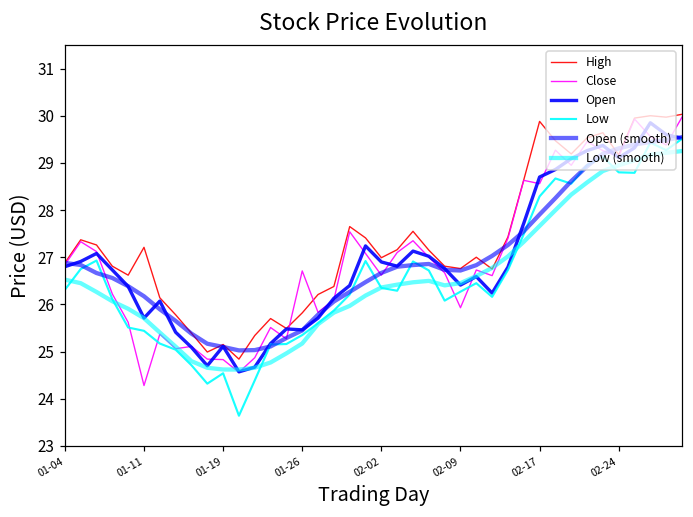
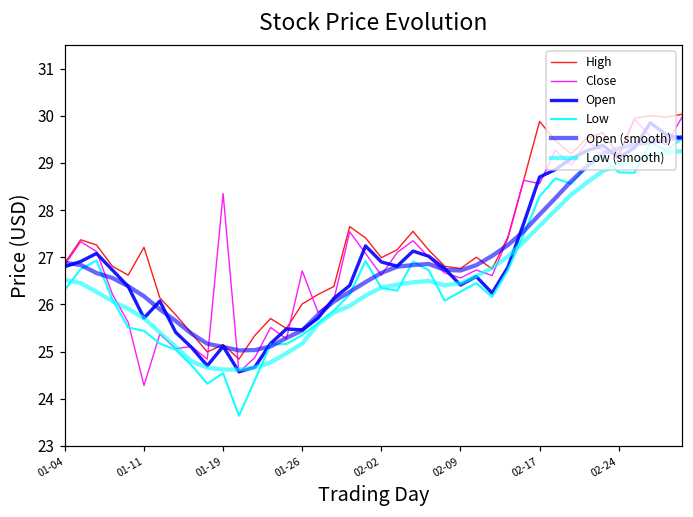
Close, 01-19: 24.8 -> 28.4
High, 01-26: 25.8 -> 26.0
Close, 02-09: 25.9 -> 26.6
